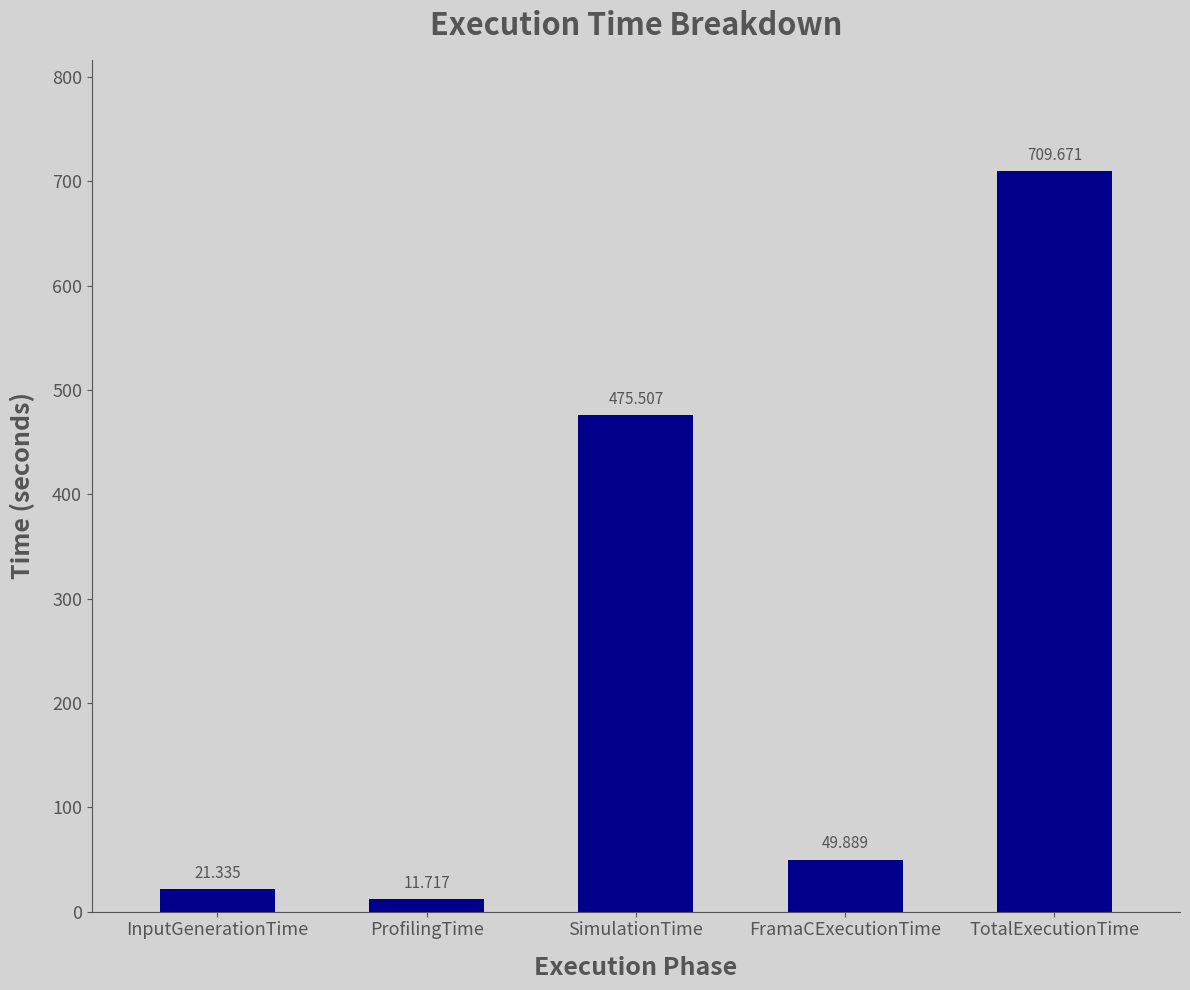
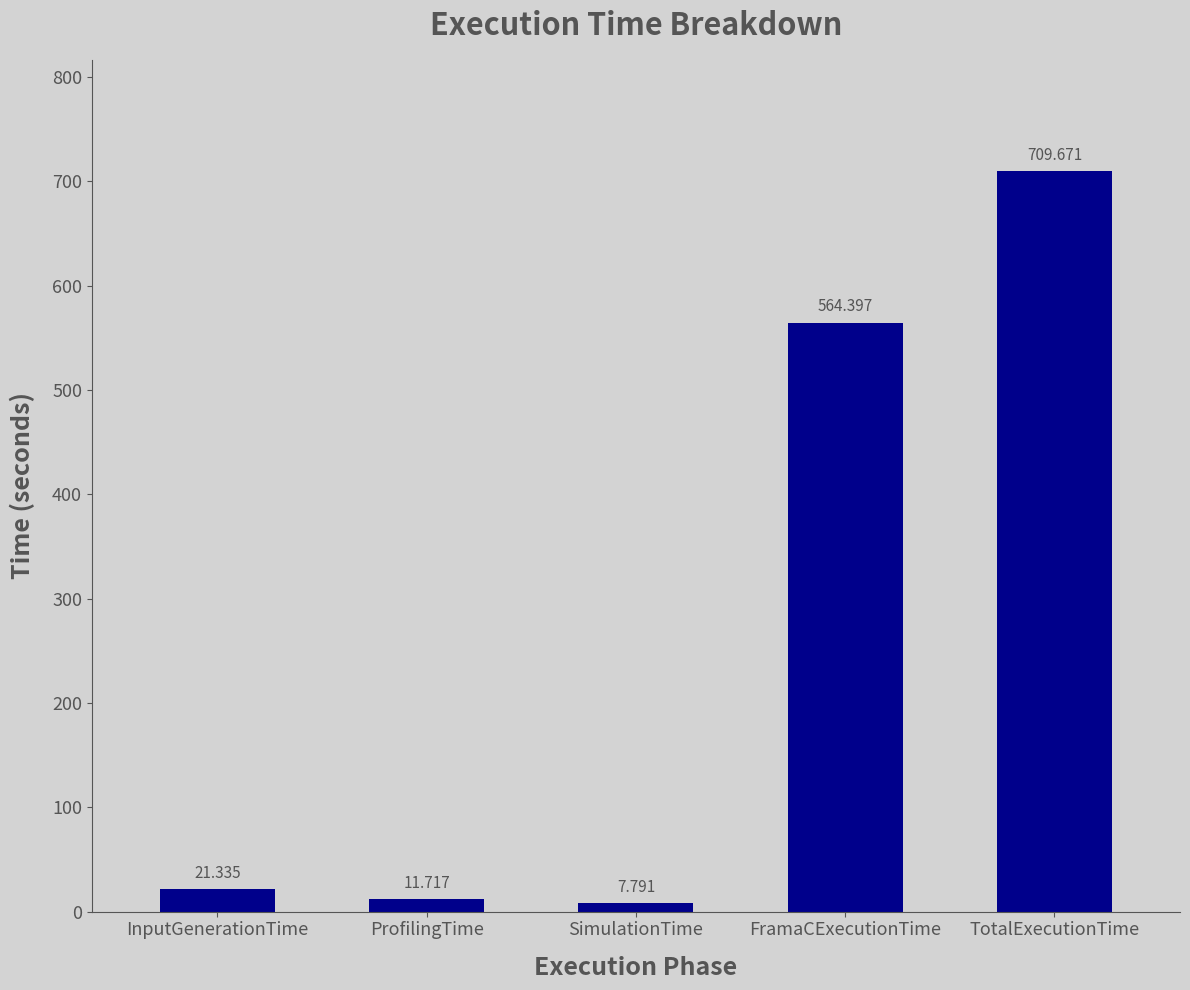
SimulationTime: 475.507 -> 7.791
FramaCExecutionTime: 49.889 -> 564.397
